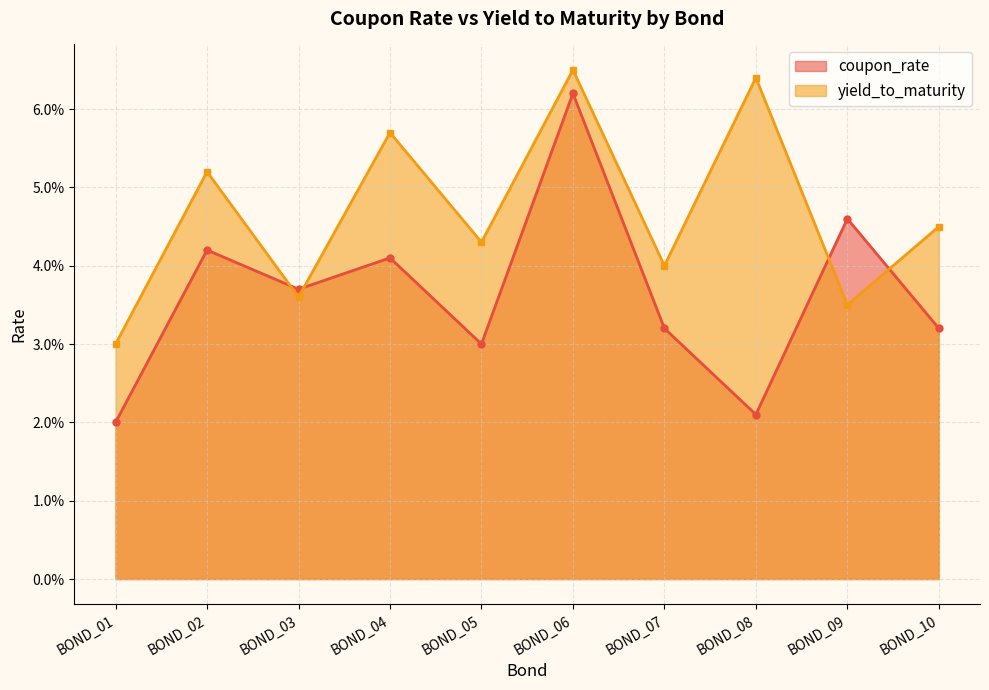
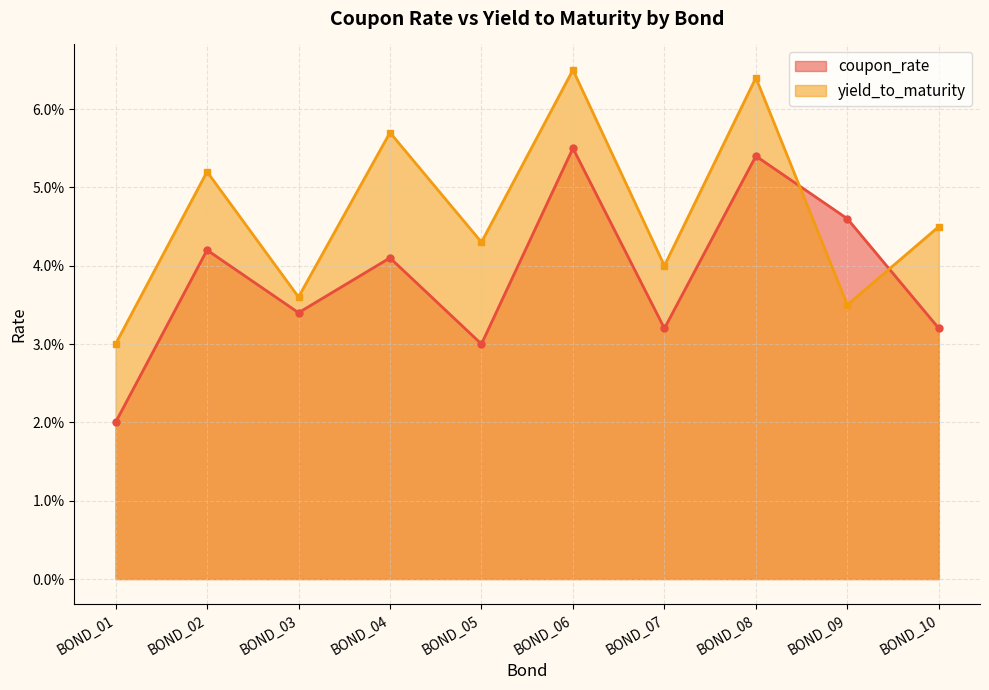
coupon_rate, BOND_03: 3.7% -> 3.4%
coupon_rate, BOND_06: 6.2% -> 5.5%
coupon_rate, BOND_08: 2.1% -> 5.4%
